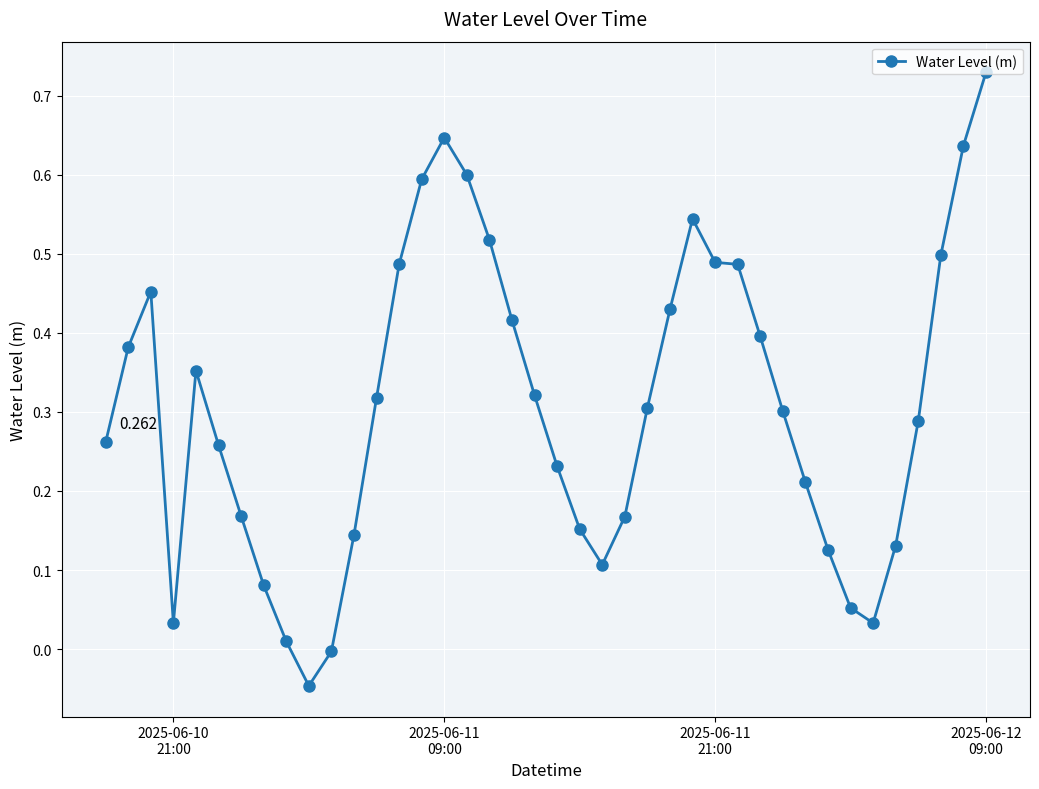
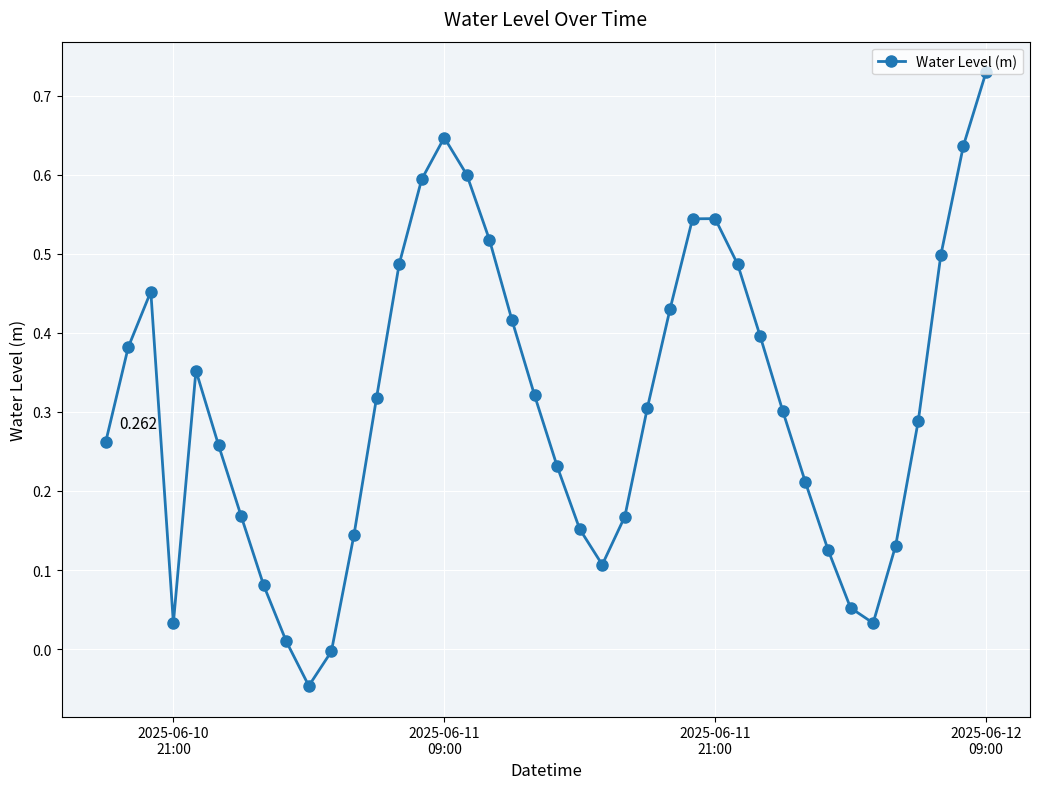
2025-06-11 21:00: 0.49 -> 0.54
